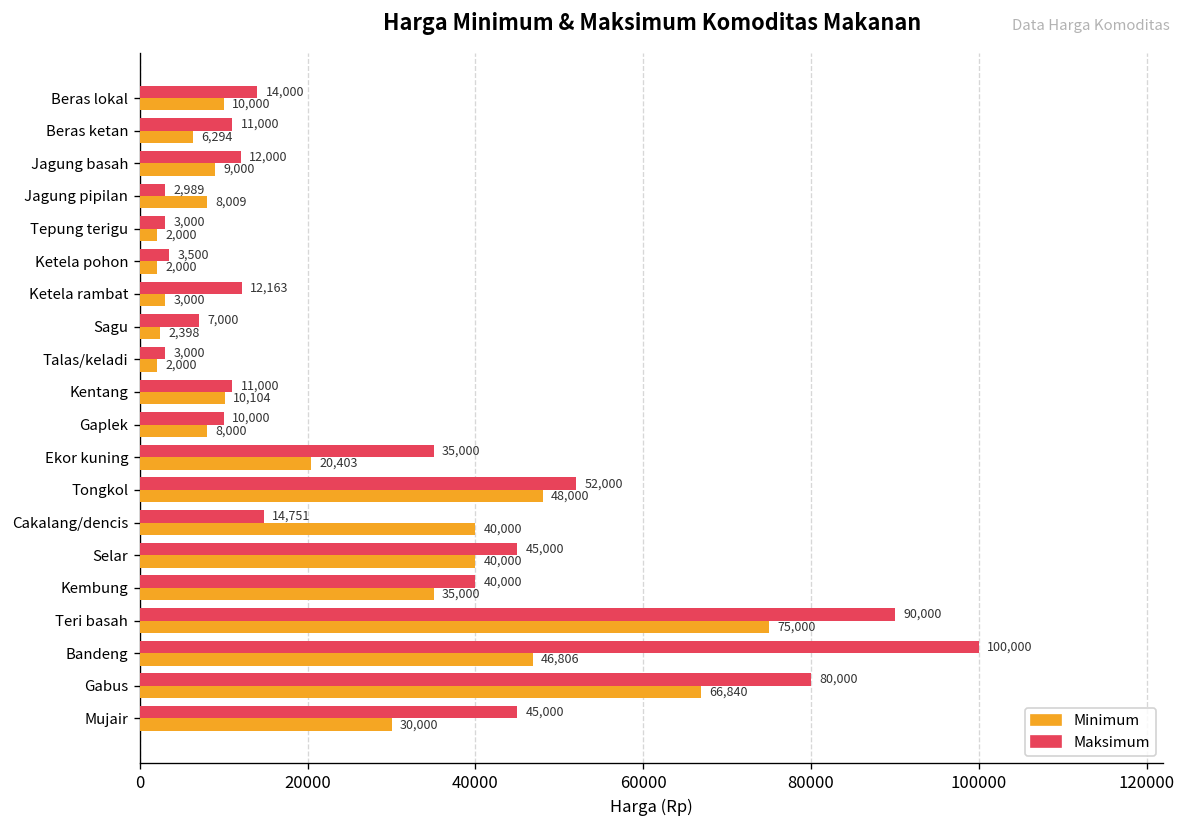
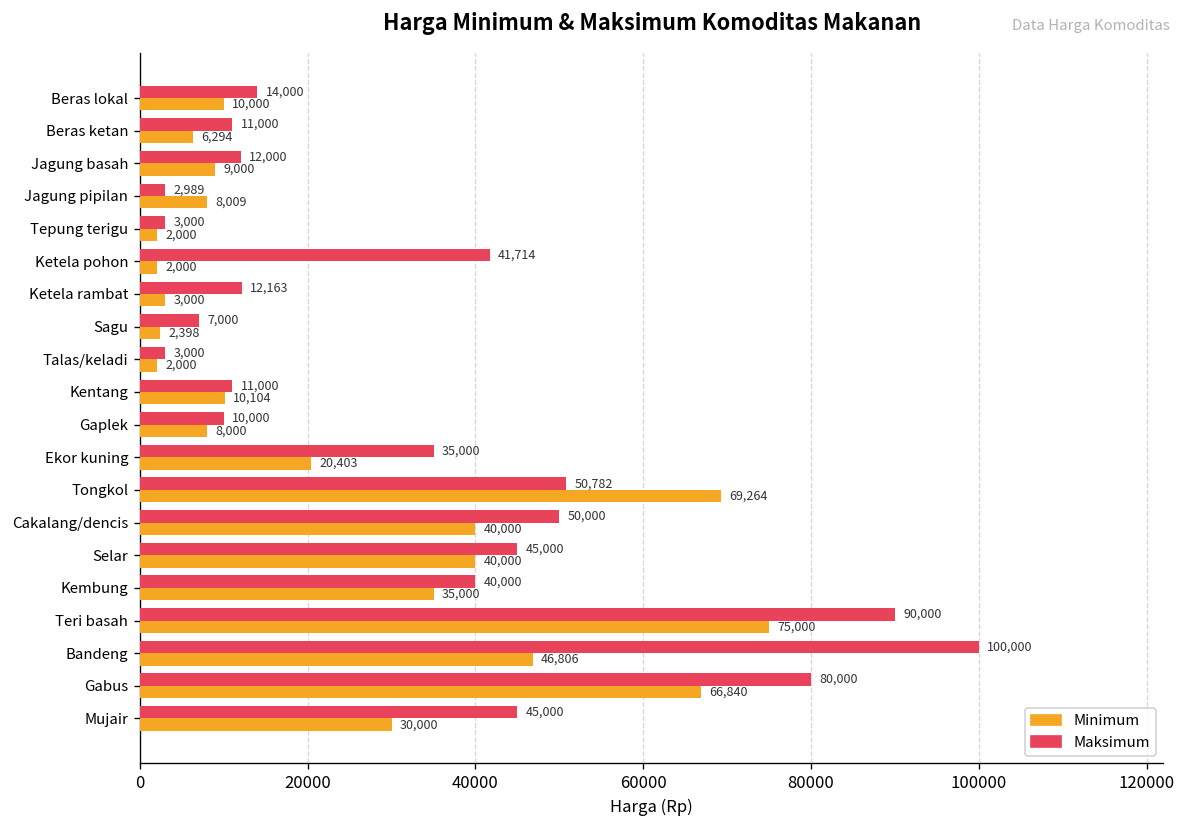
Maksimum, Ketela pohon: 3,500 -> 41,714
Maksimum, Tongkol: 52,000 -> 50,782
Minimum, Tongkol: 48,000 -> 69,264
Maksimum, Cakalang/dencis: 14,751 -> 50,000
